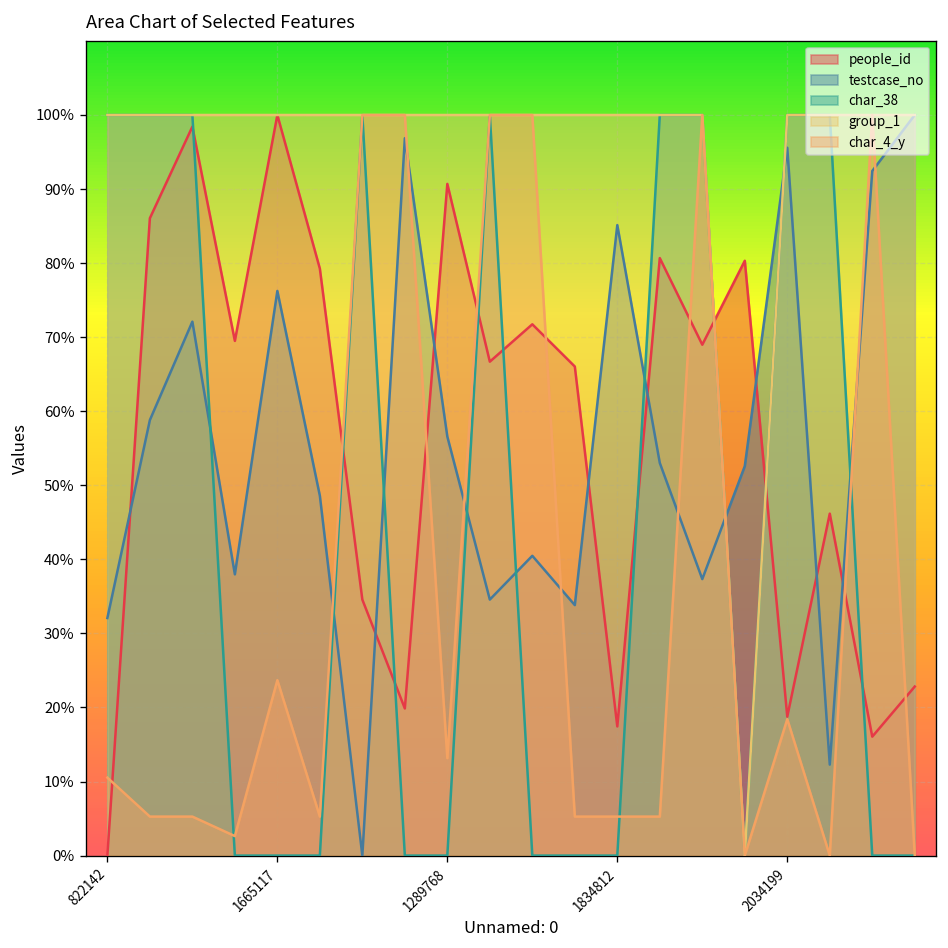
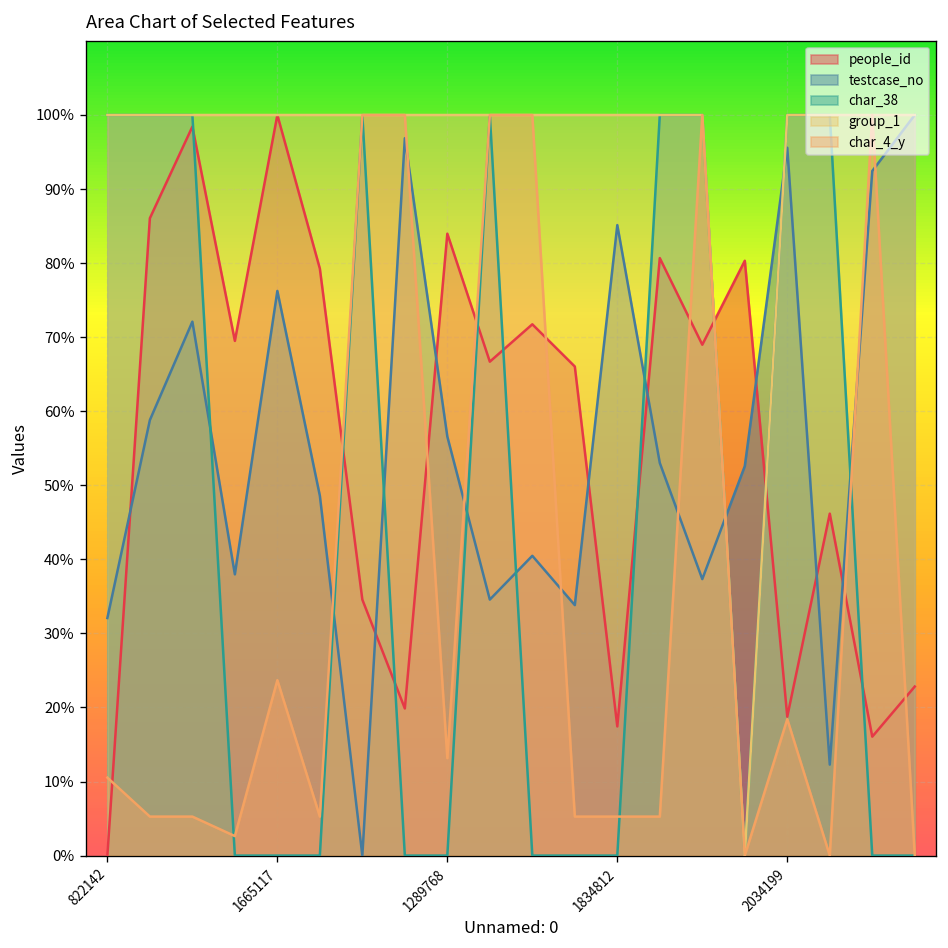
people_id, 1289768: 91% -> 84%
